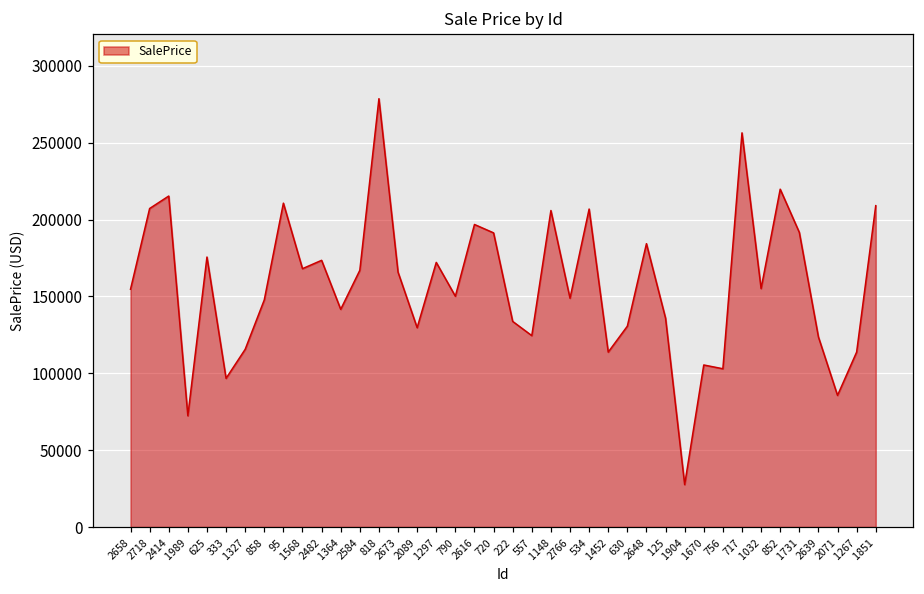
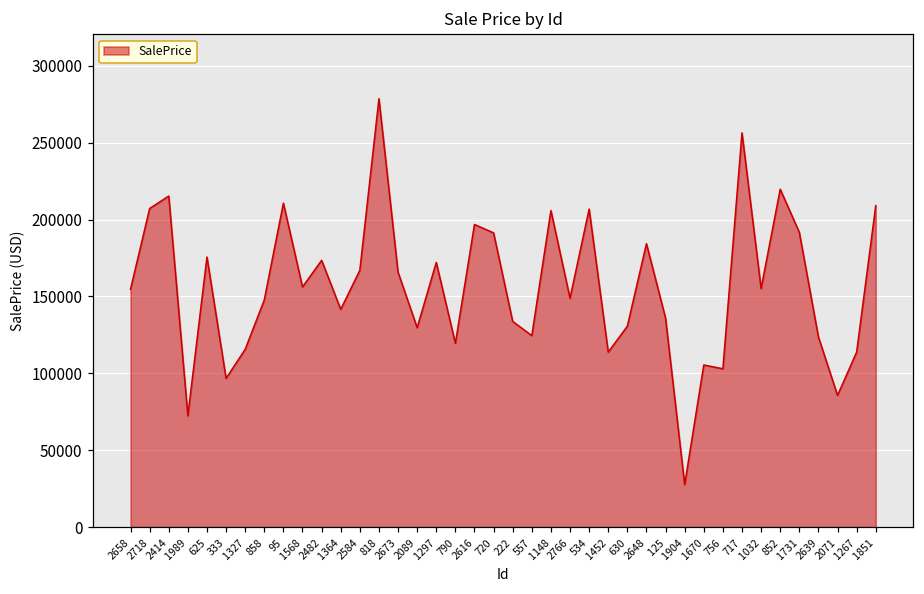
1568: 168000 -> 156000
790: 150000 -> 120000
